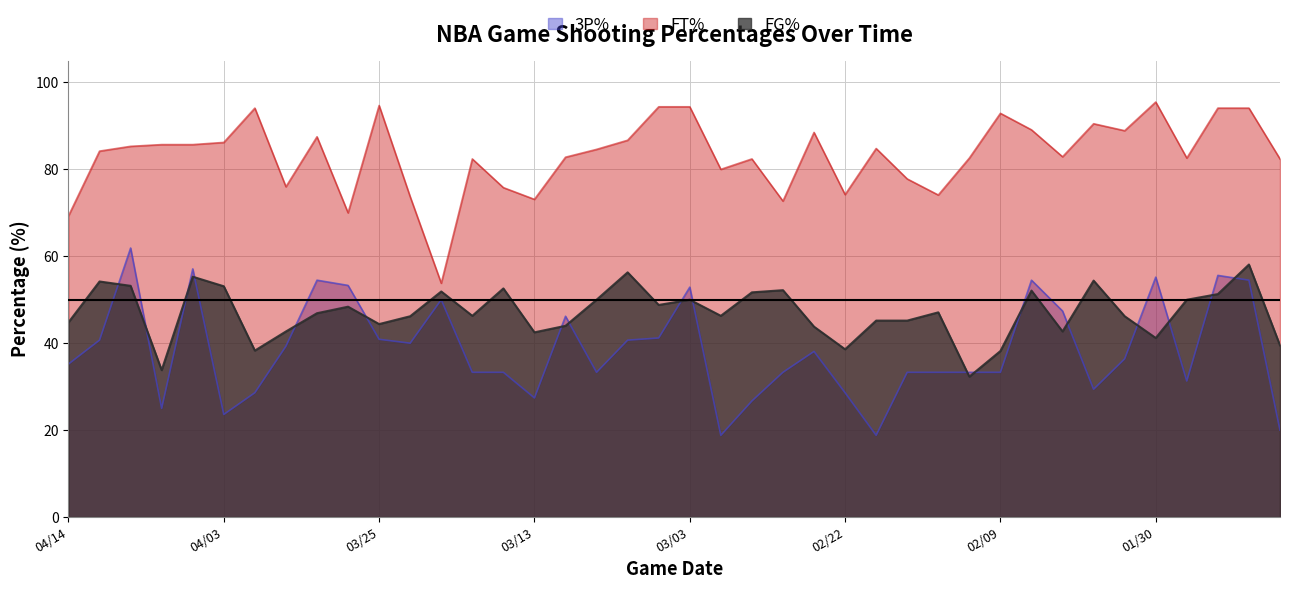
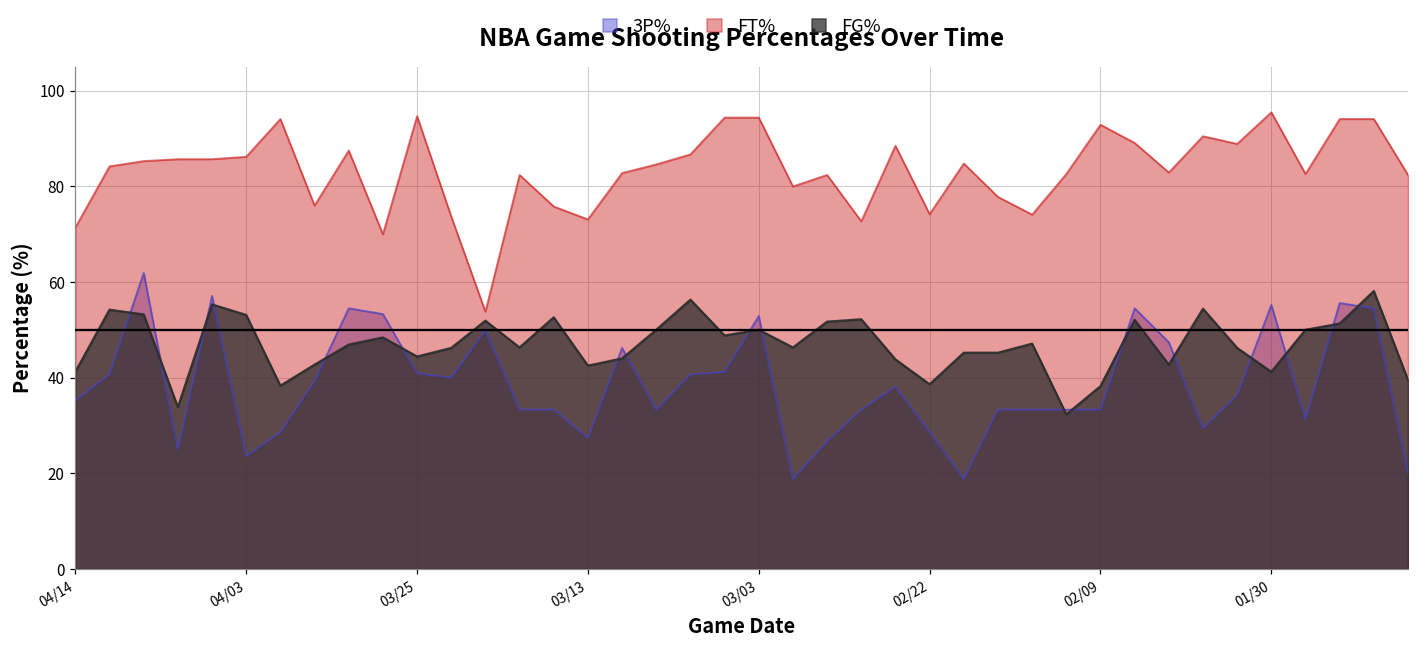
FT%, 04/14: 69 -> 71
FG%, 04/14: 45 -> 41
